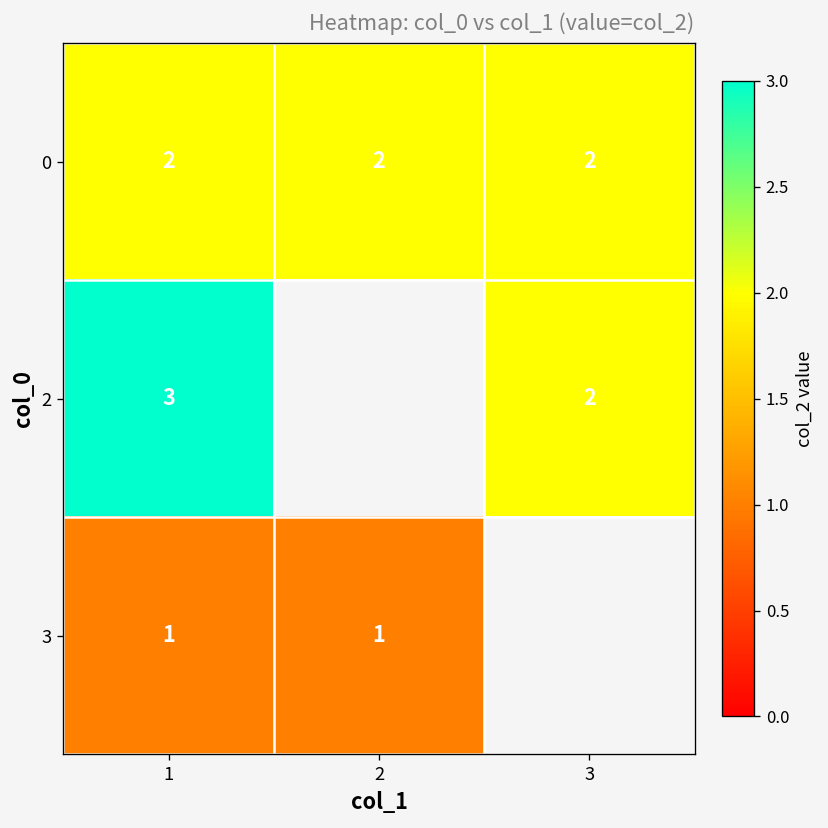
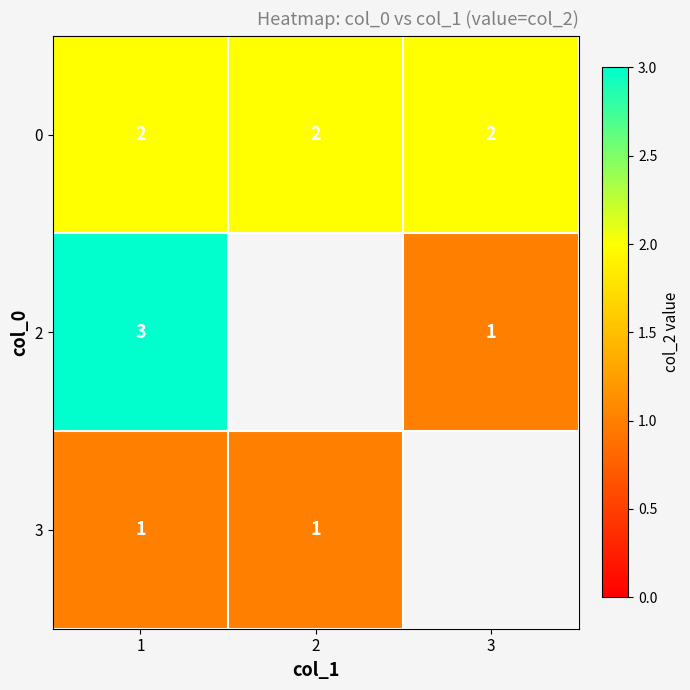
2, 3: 2 -> 1
